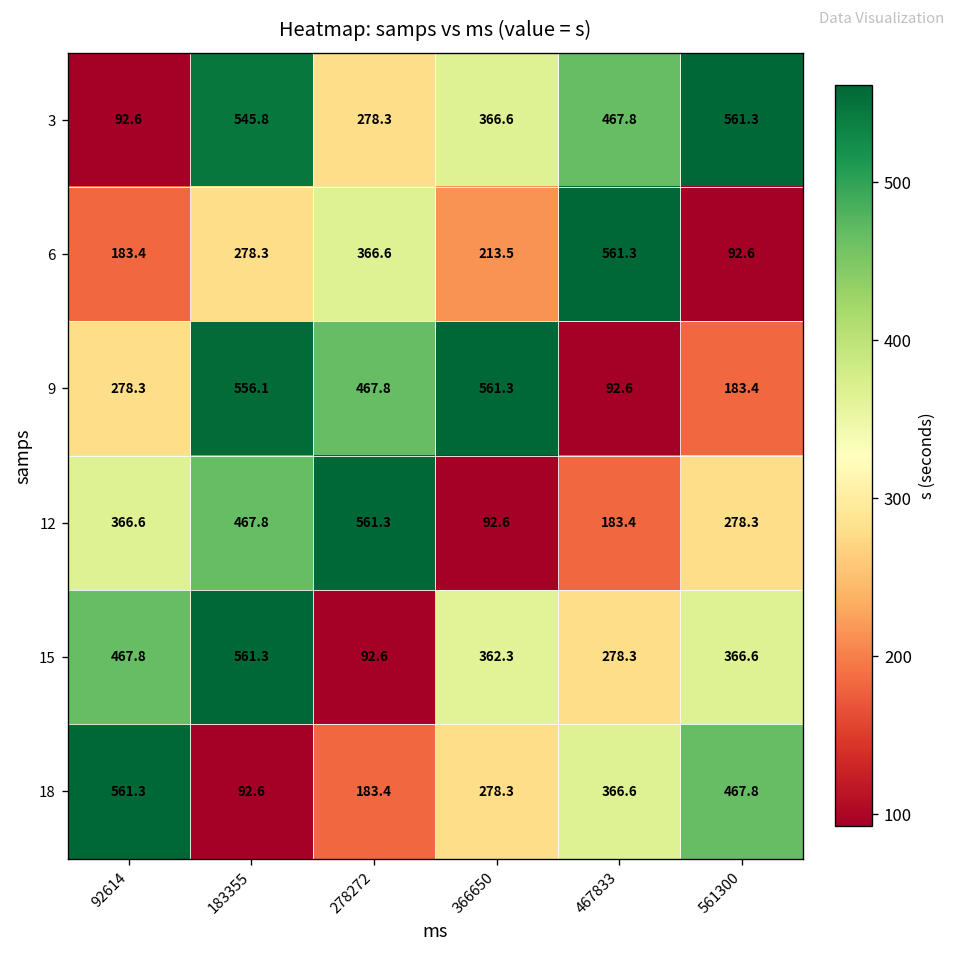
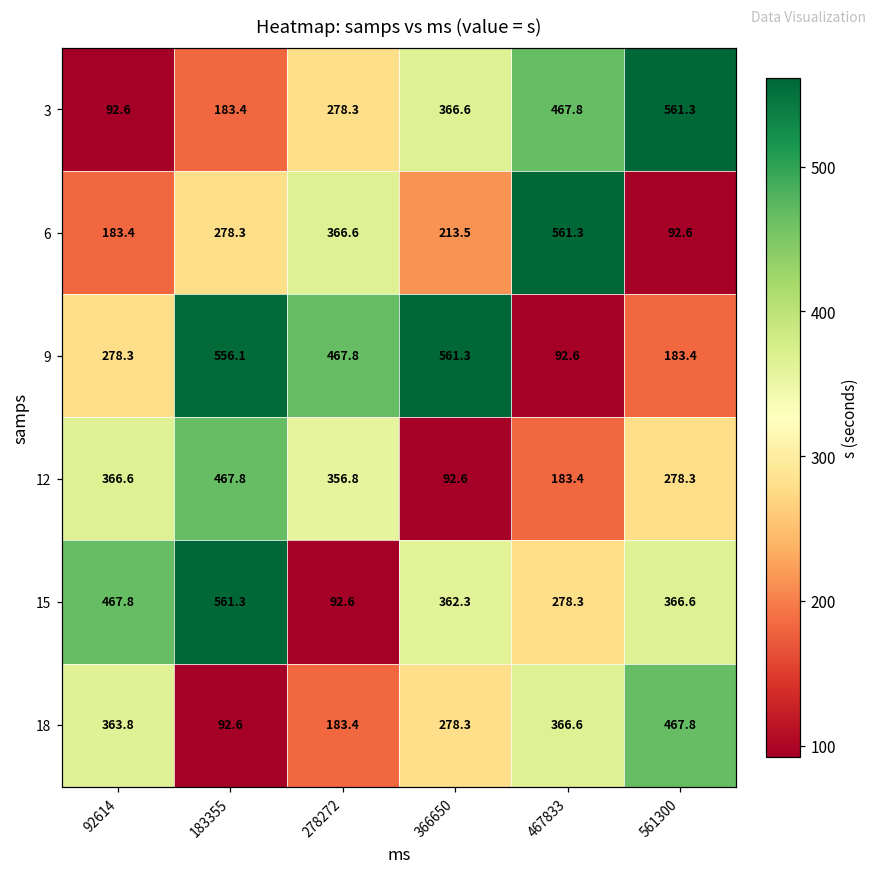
3, 183355: 545.8 -> 183.4
12, 278272: 561.3 -> 356.8
18, 92614: 561.3 -> 363.8
